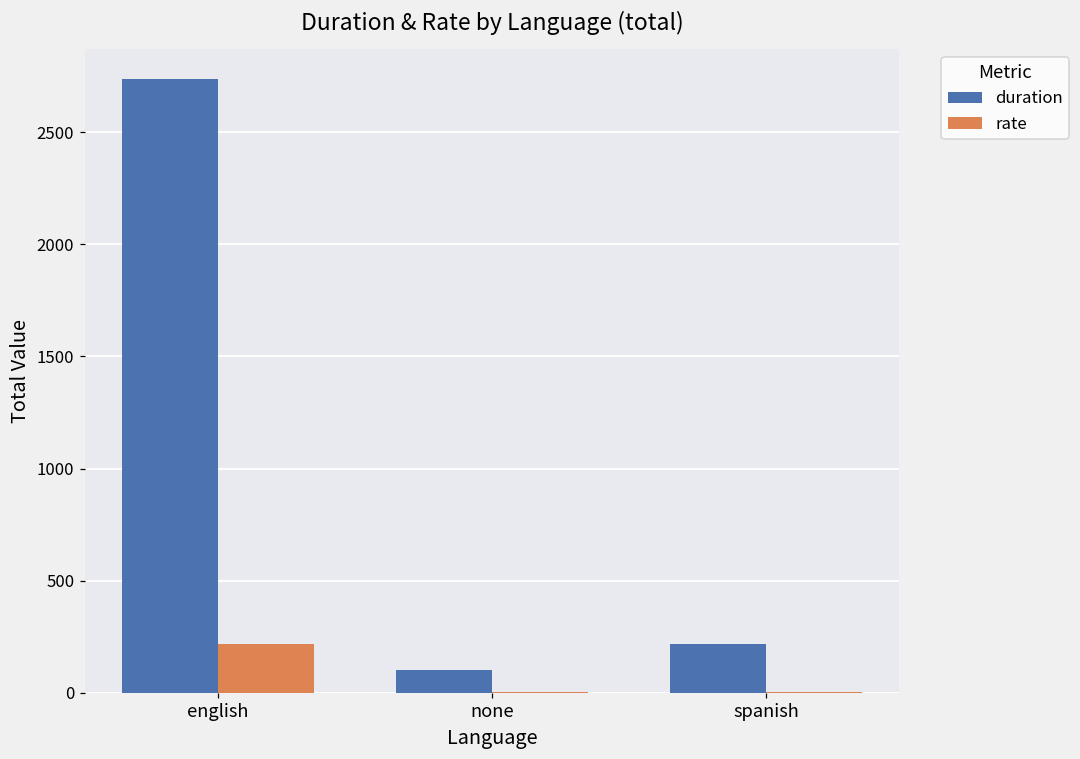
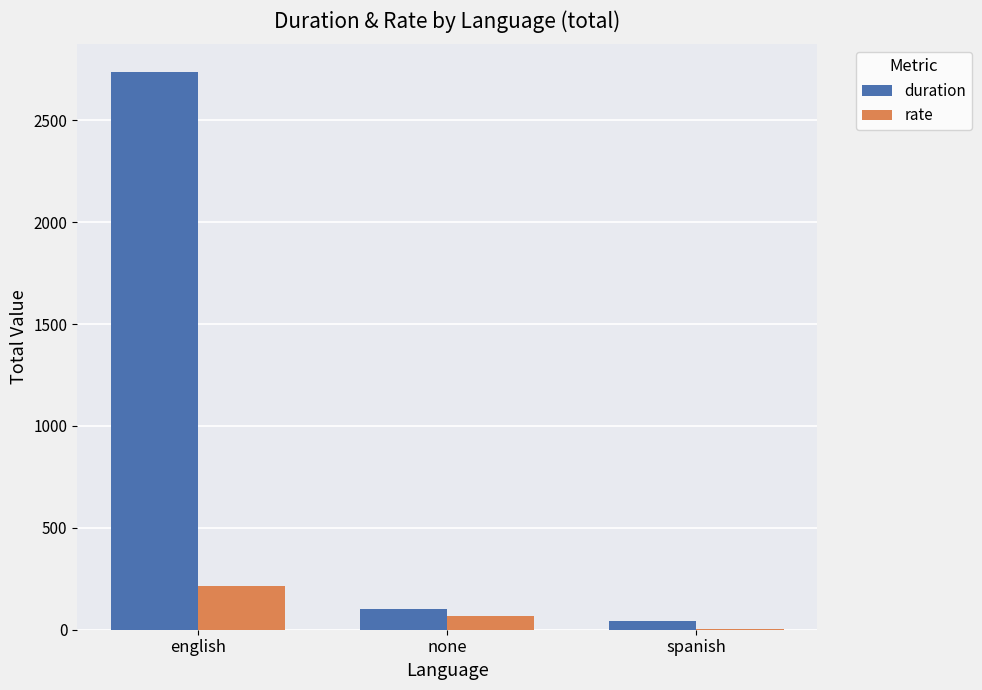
rate, none: 0 -> 70
duration, spanish: 220 -> 40
